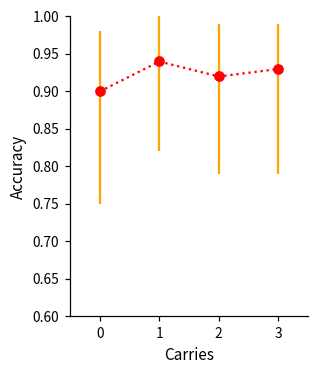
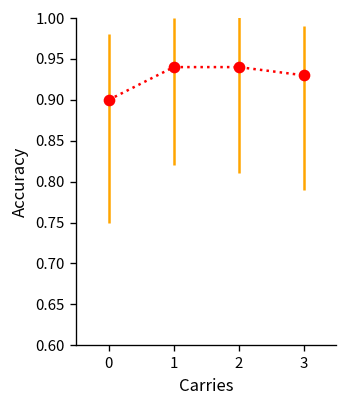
2: 0.92 -> 0.94
